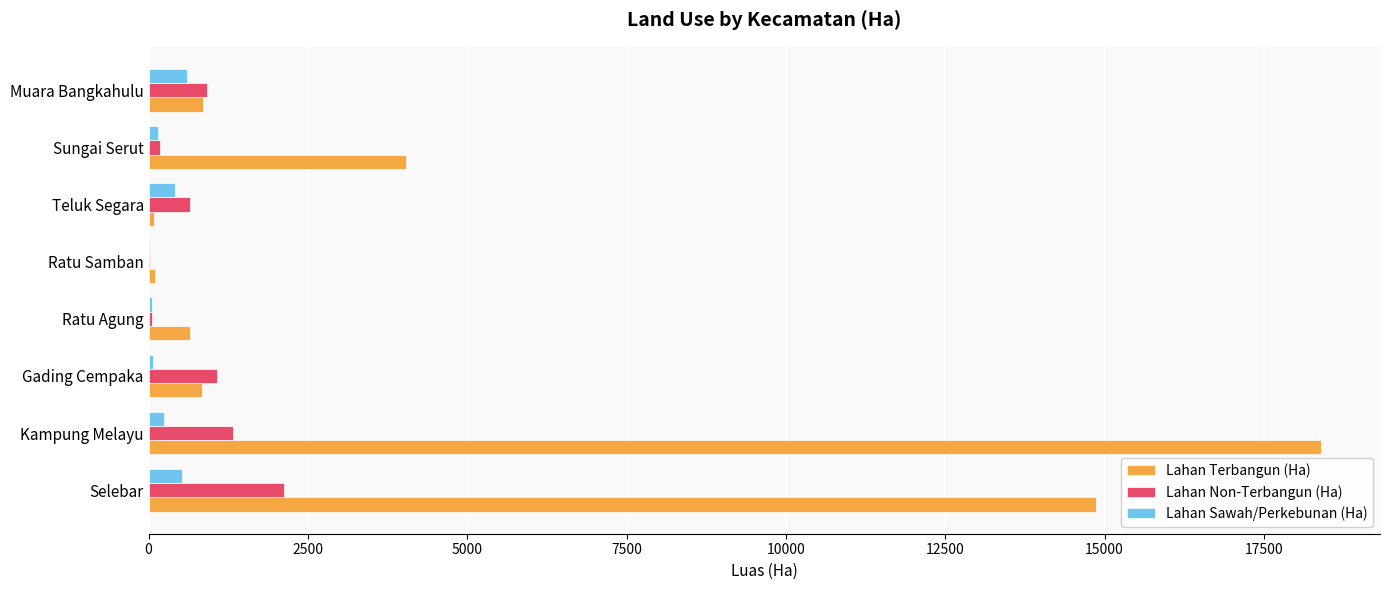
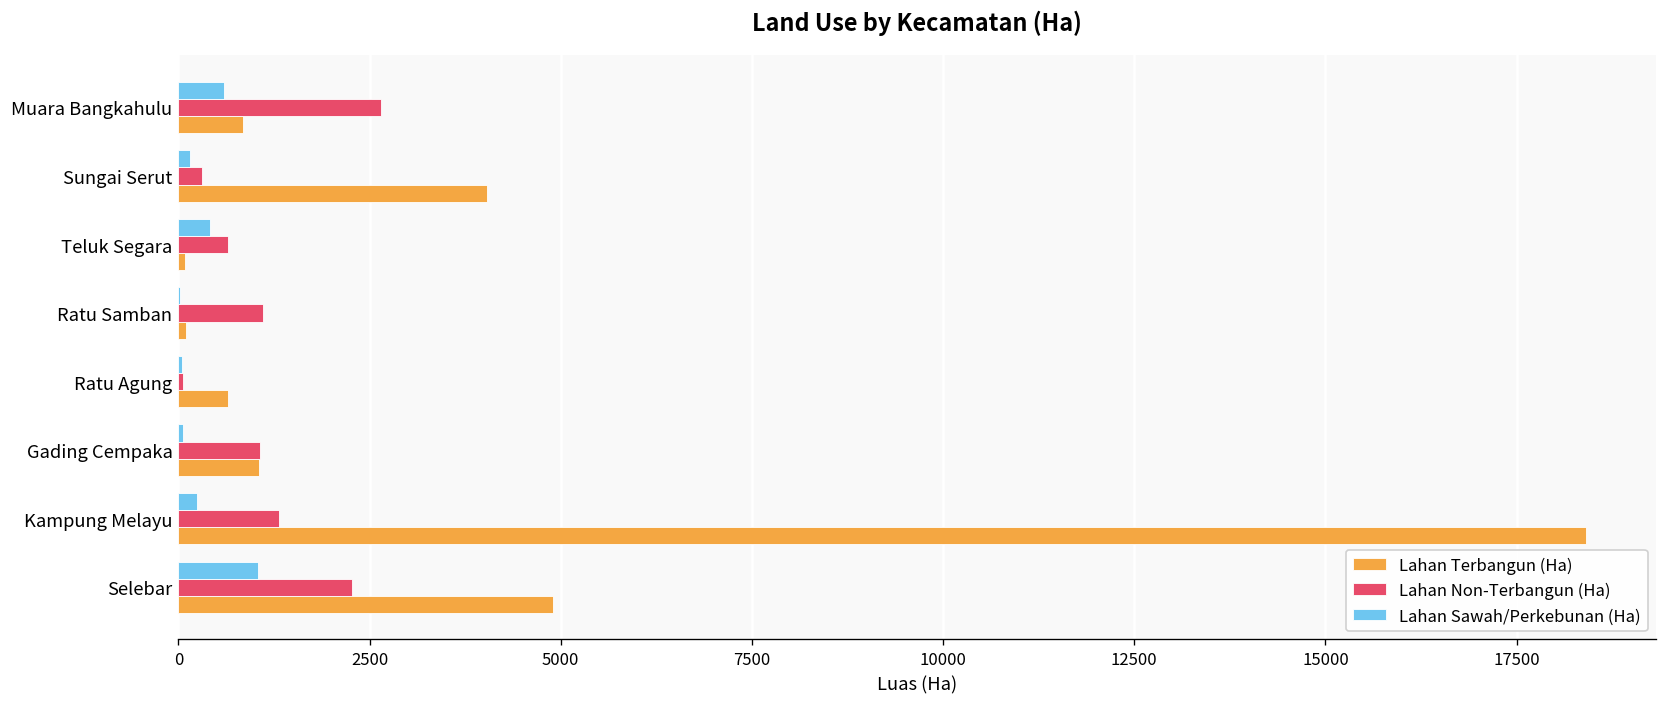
Lahan Non-Terbangun (Ha), Muara Bangkahulu: 900 -> 2700
Lahan Non-Terbangun (Ha), Sungai Serut: 200 -> 300
Lahan Non-Terbangun (Ha), Ratu Samban: 0 -> 1100
Lahan Terbangun (Ha), Gading Cempaka: 800 -> 1000
Lahan Sawah/Perkebunan (Ha), Selebar: 500 -> 1000
Lahan Non-Terbangun (Ha), Selebar: 2100 -> 2300
Lahan Terbangun (Ha), Selebar: 14900 -> 4900
